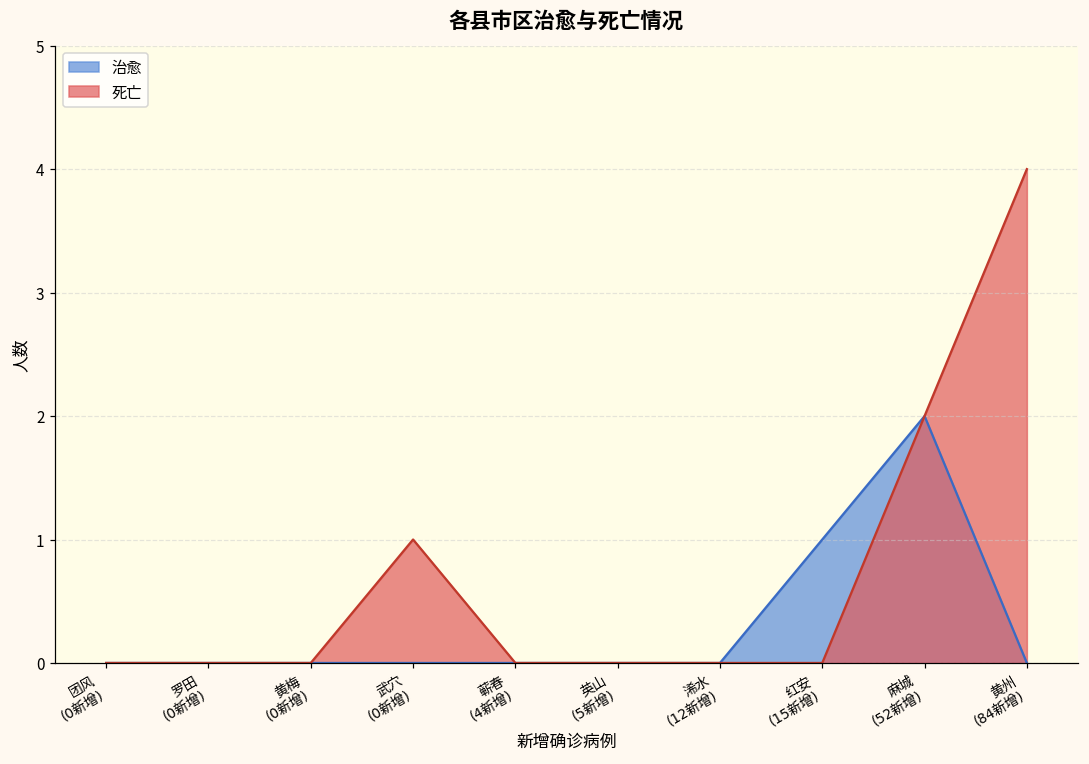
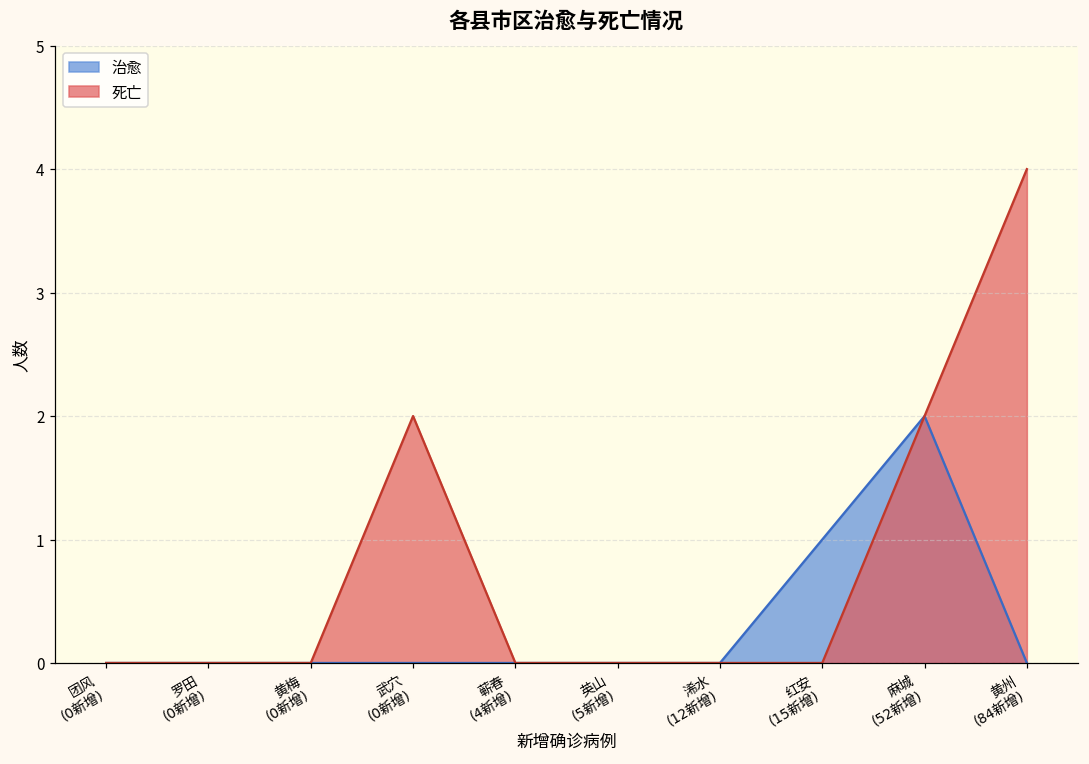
死亡, 武穴 (0新增): 1 -> 2
